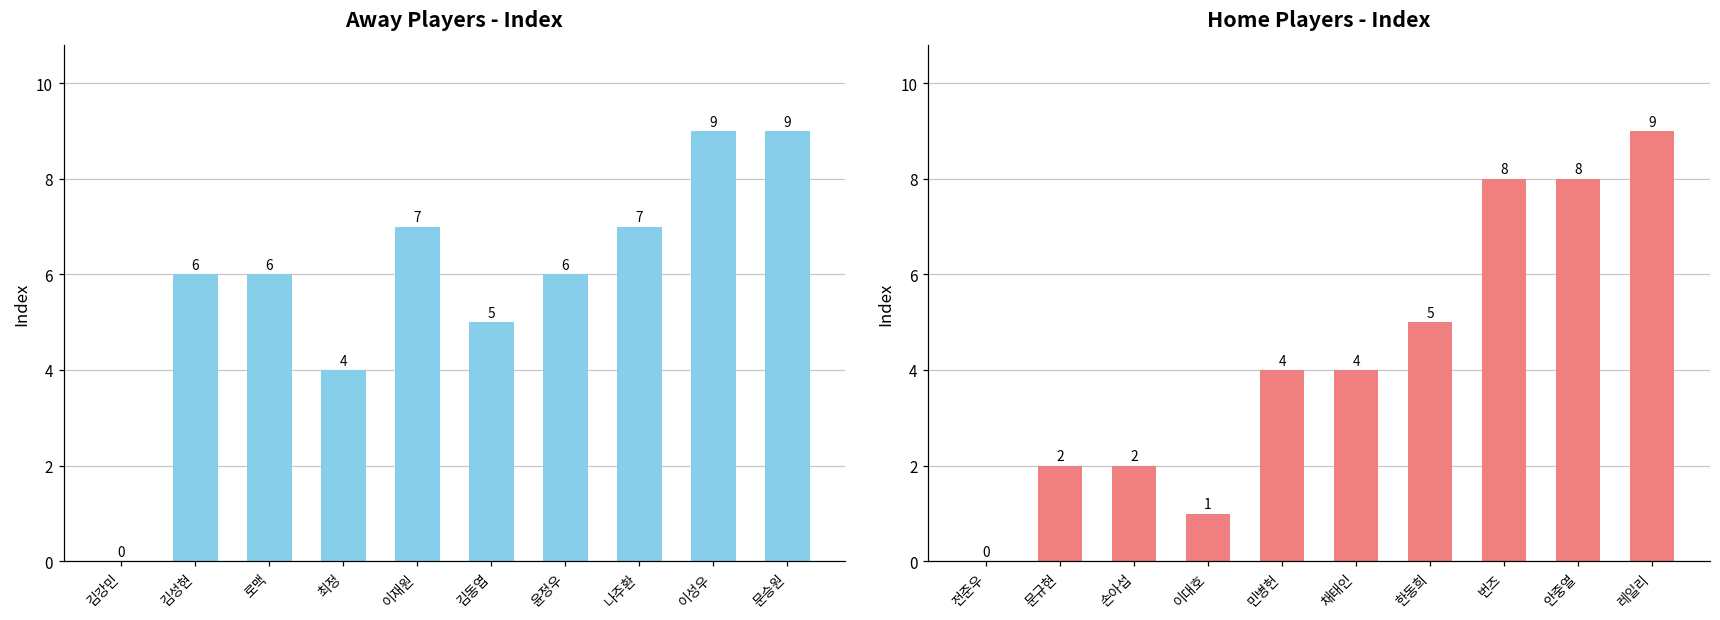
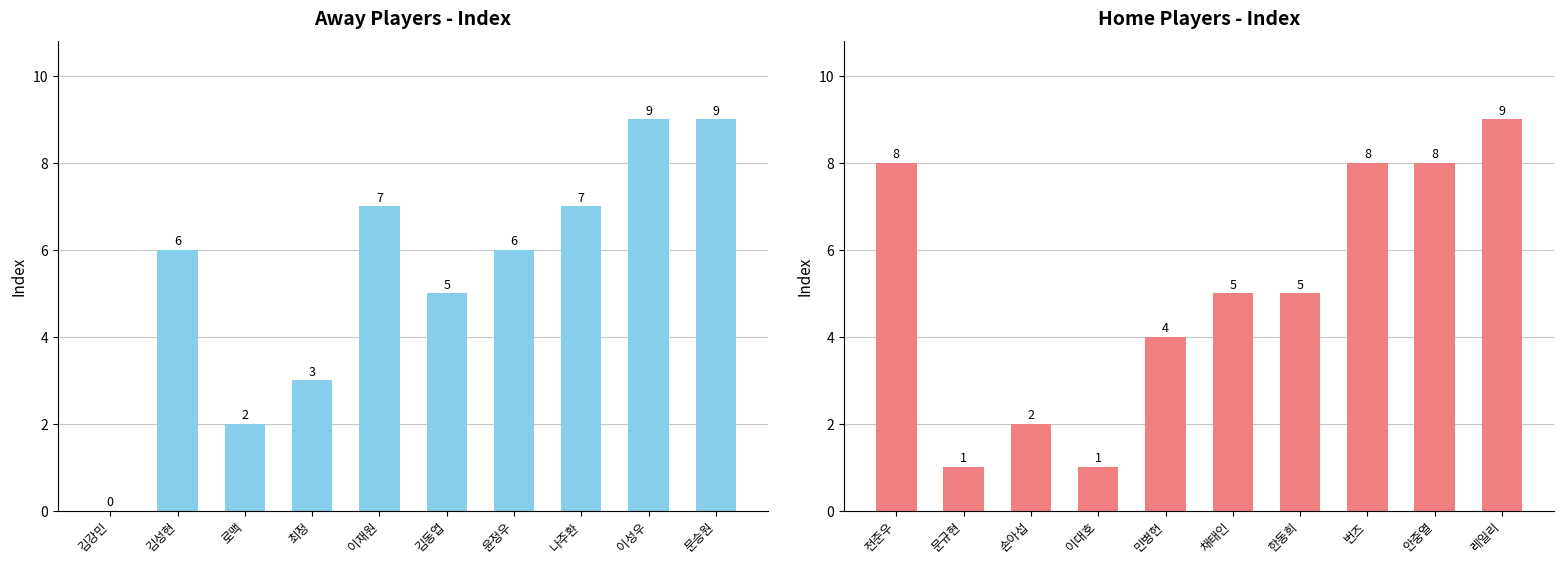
Away Players - Index, 로맥: 6 -> 2
Away Players - Index, 최정: 4 -> 3
Home Players - Index, 전준우: 0 -> 8
Home Players - Index, 문규현: 2 -> 1
Home Players - Index, 채태인: 4 -> 5
